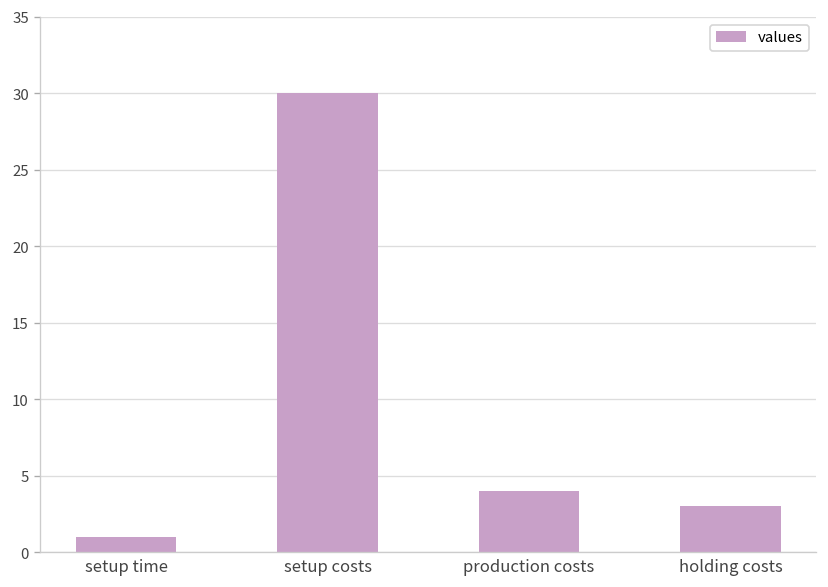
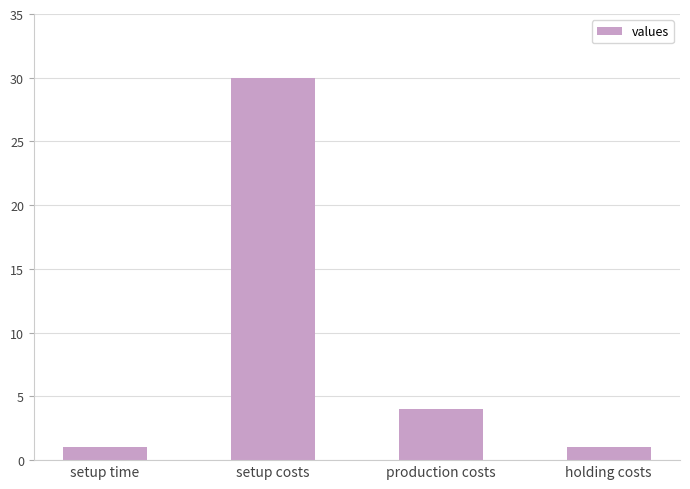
holding costs: 3 -> 1
